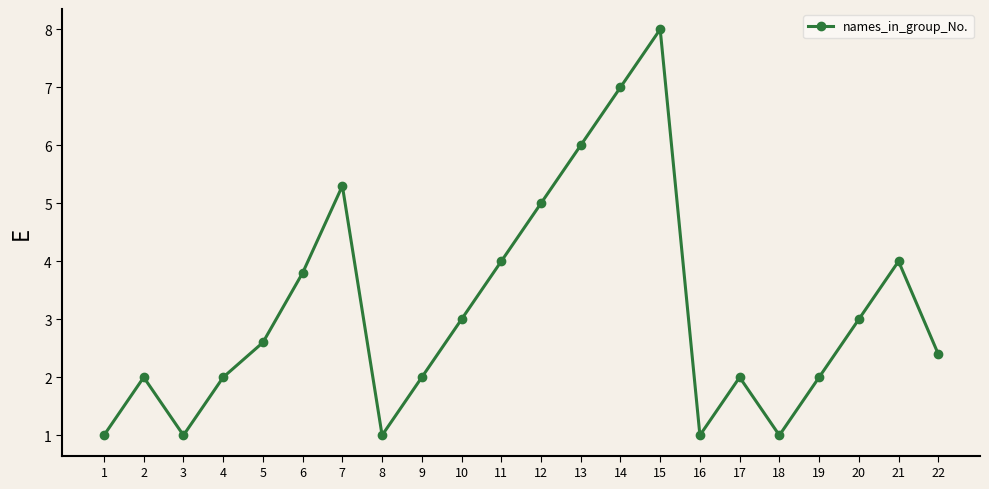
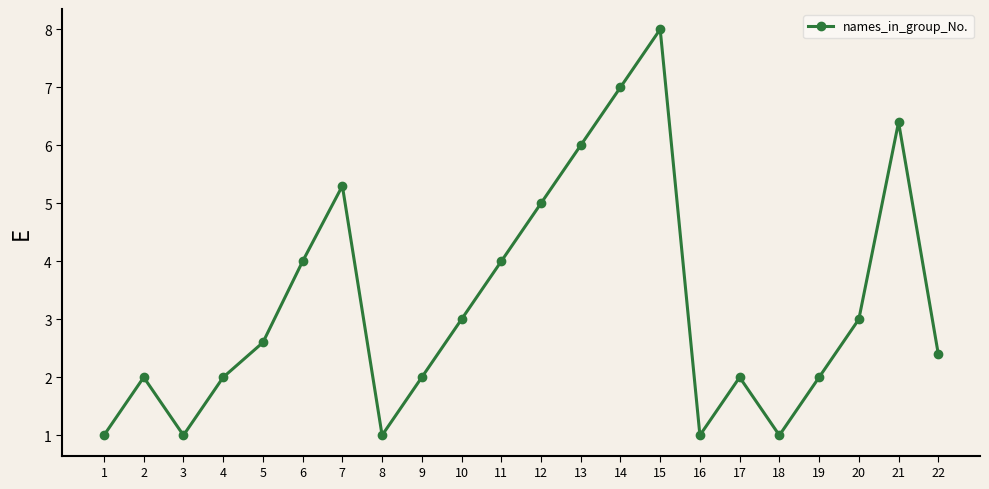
6: 3.8 -> 4.0
21: 4.0 -> 6.4
